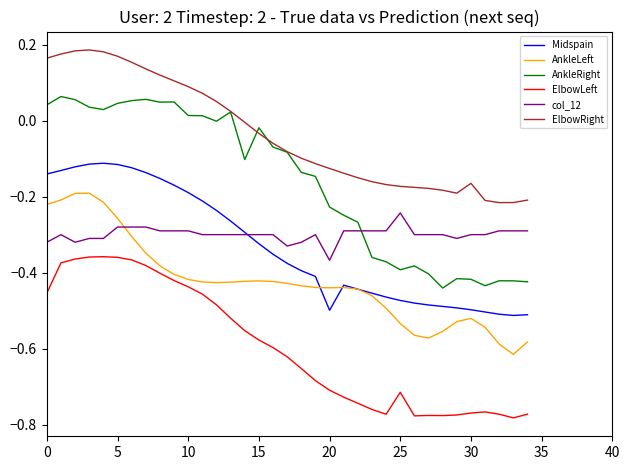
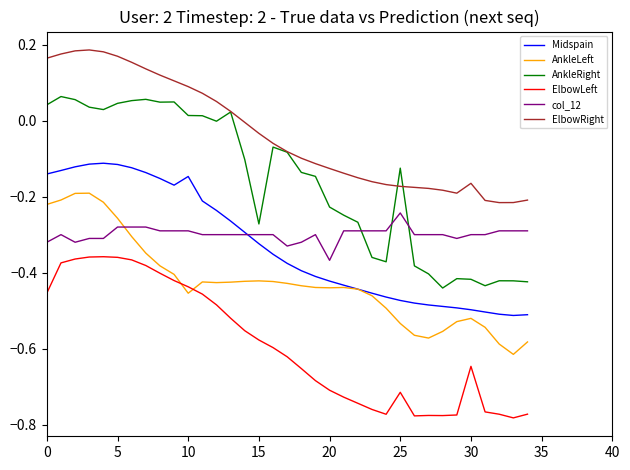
Midspain, 10: -0.19 -> -0.15
AnkleLeft, 10: -0.42 -> -0.45
AnkleRight, 15: -0.02 -> -0.27
Midspain, 20: -0.50 -> -0.42
AnkleRight, 25: -0.39 -> -0.12
ElbowLeft, 30: -0.77 -> -0.65
